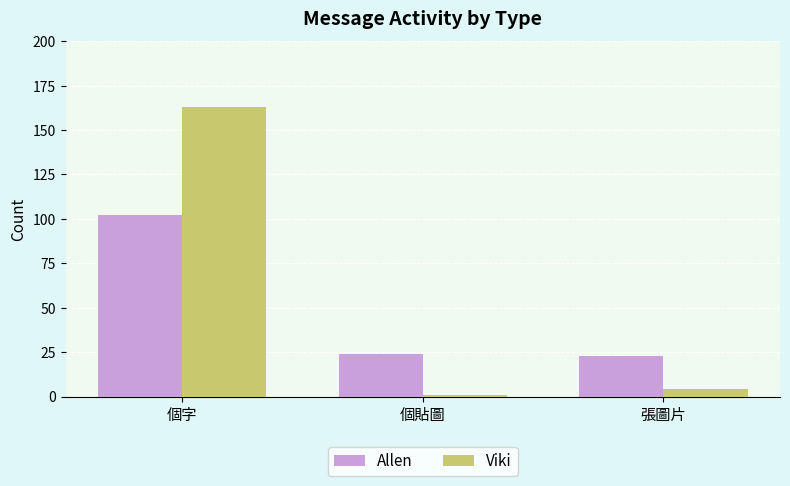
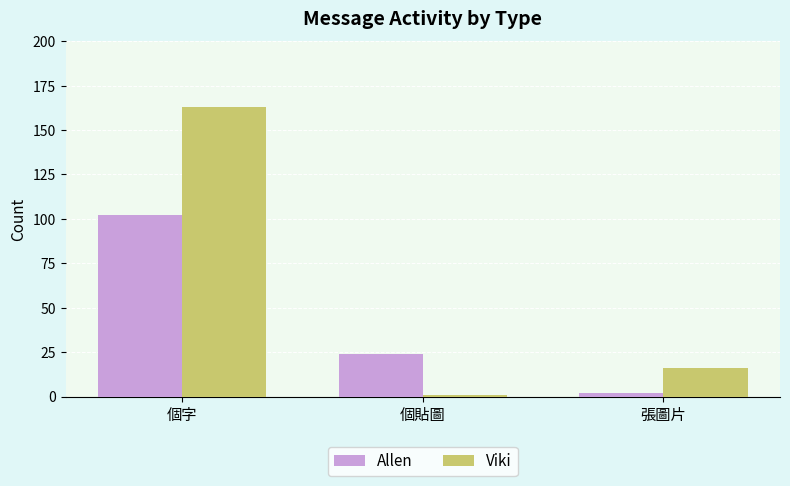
Allen, 張圖片: 23 -> 2
Viki, 張圖片: 4 -> 16
